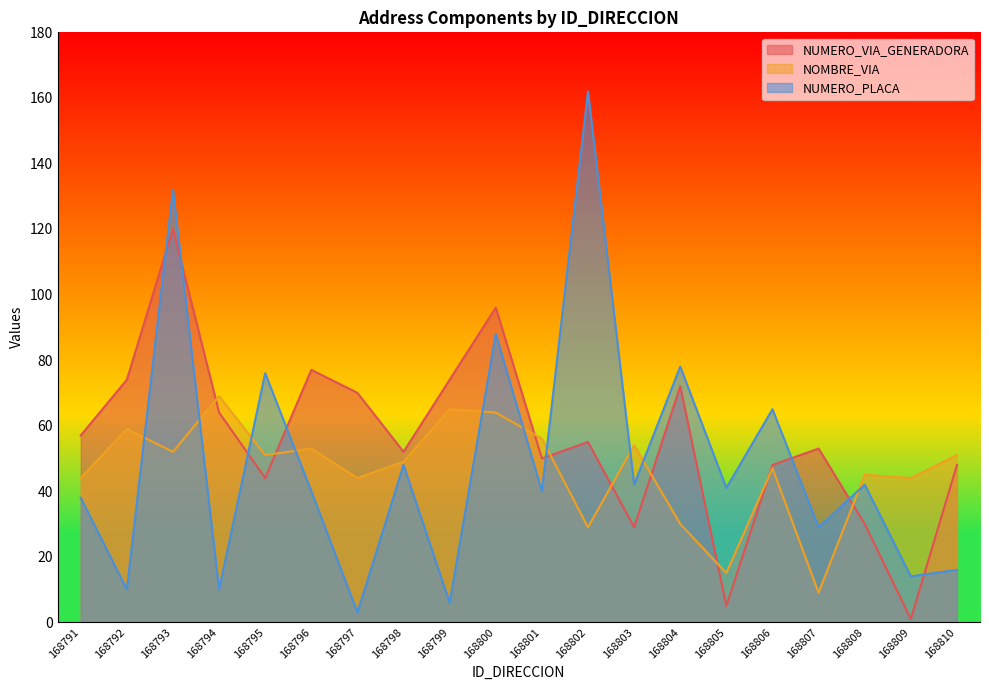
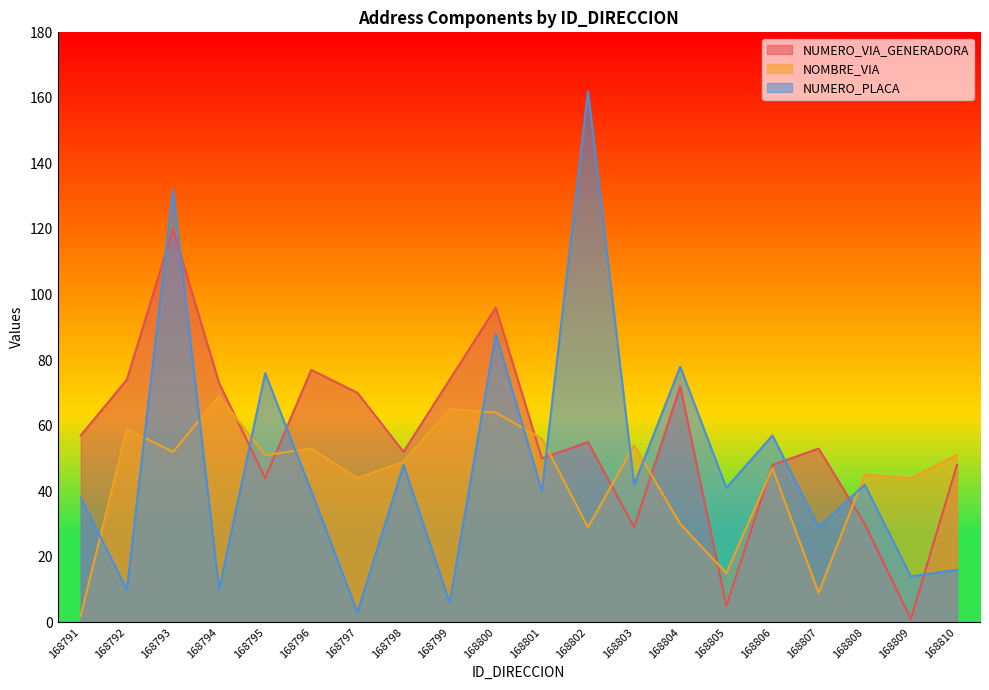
NOMBRE_VIA, 168791: 44 -> 2
NUMERO_VIA_GENERADORA, 168794: 64 -> 73
NUMERO_PLACA, 168806: 65 -> 57
